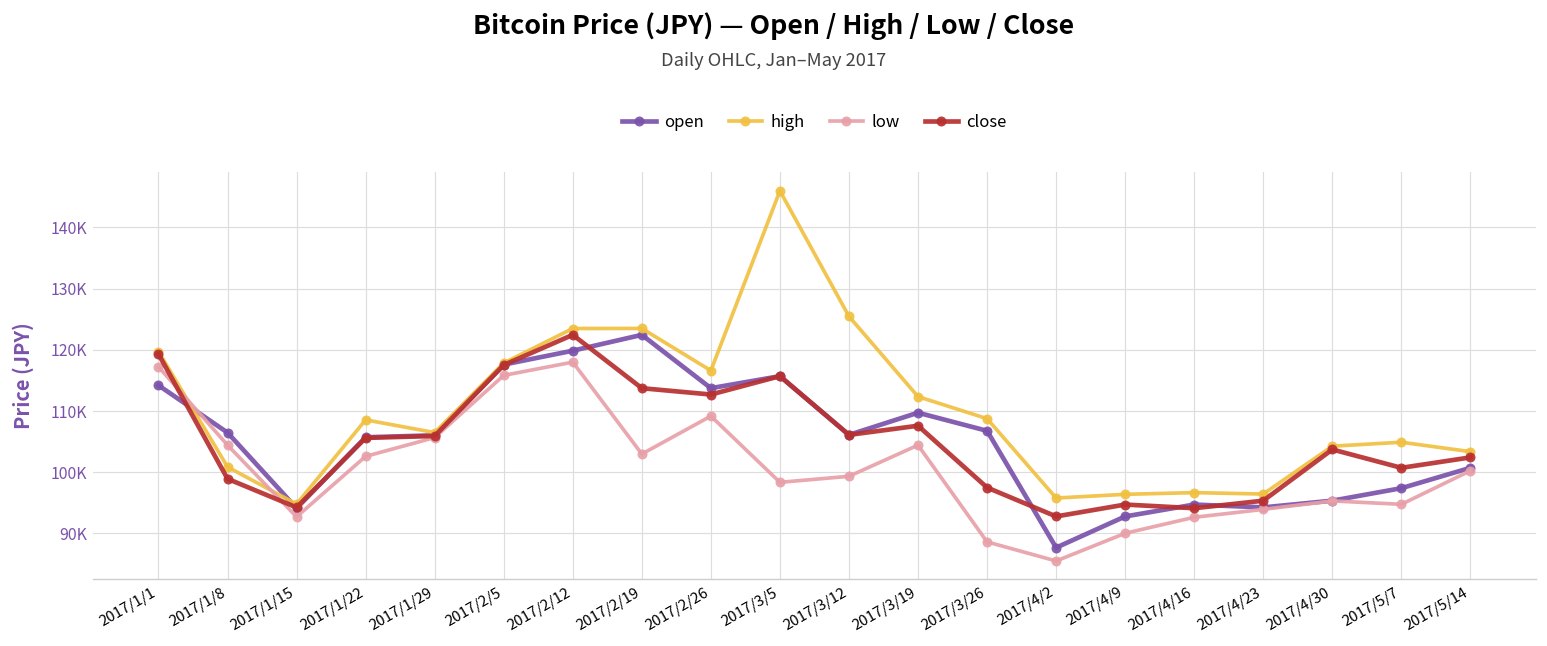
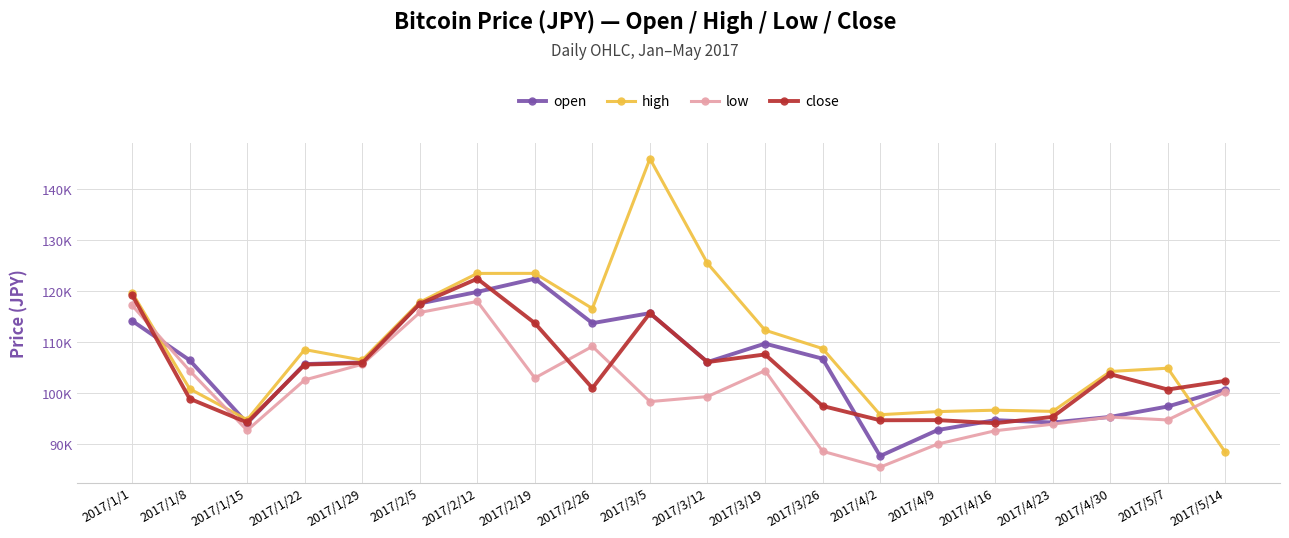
close, 2017/2/26: 113000 -> 101000
close, 2017/4/2: 93000 -> 95000
high, 2017/5/14: 103000 -> 88000
